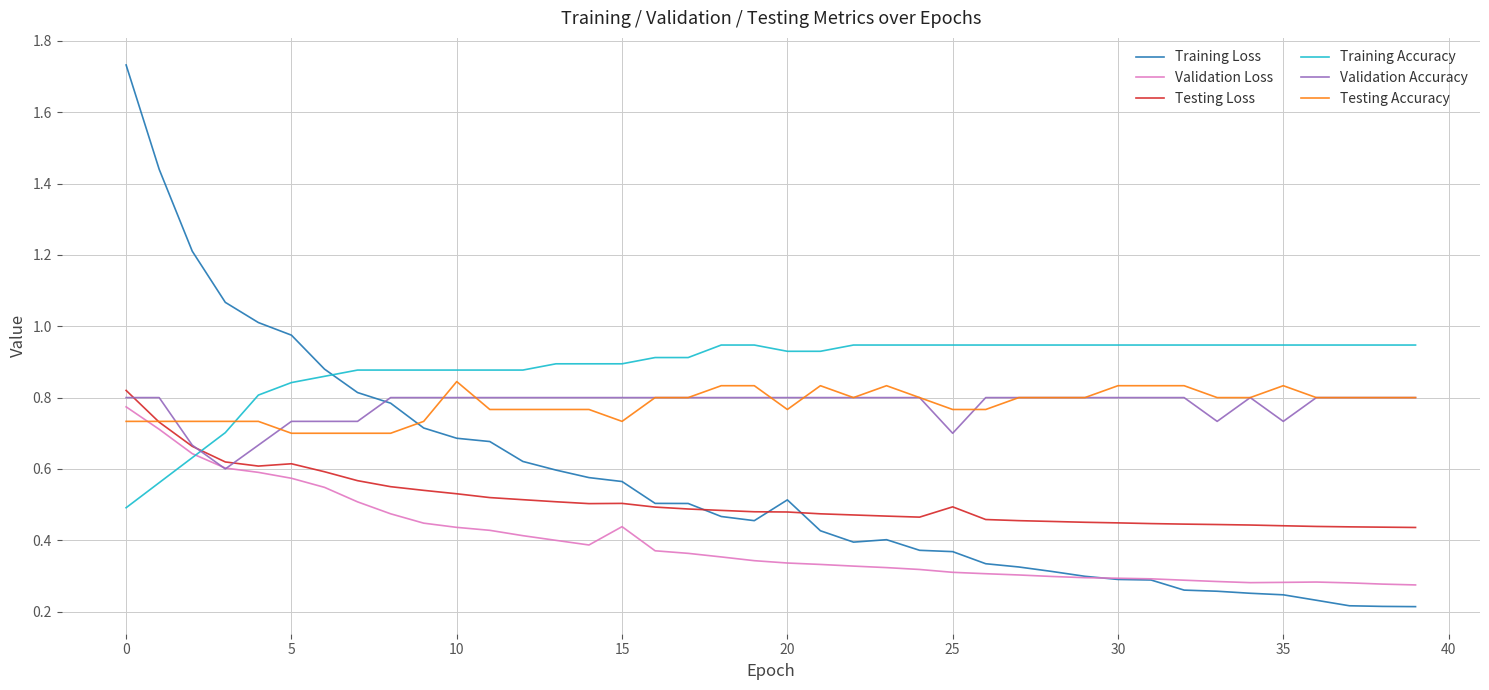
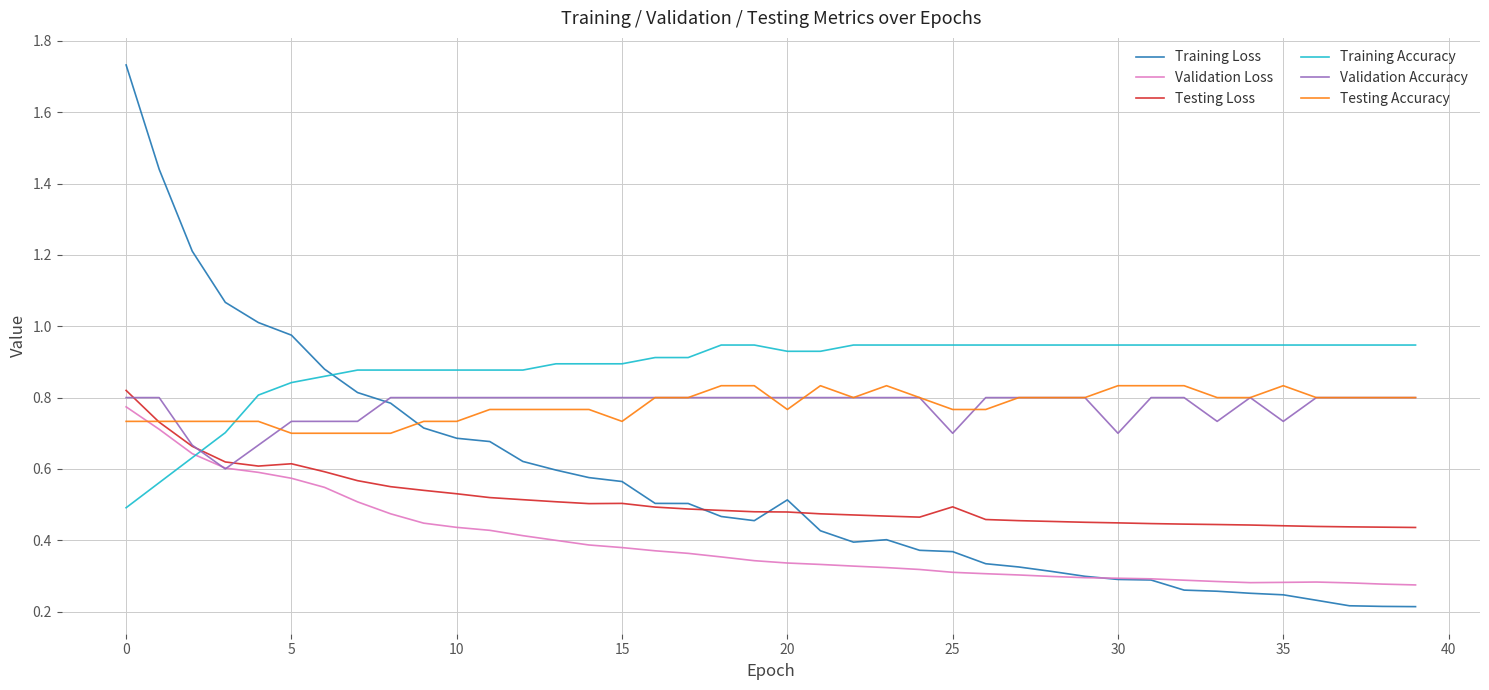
Testing Accuracy, 10: 0.84 -> 0.73
Validation Loss, 15: 0.44 -> 0.38
Validation Accuracy, 30: 0.8 -> 0.7
